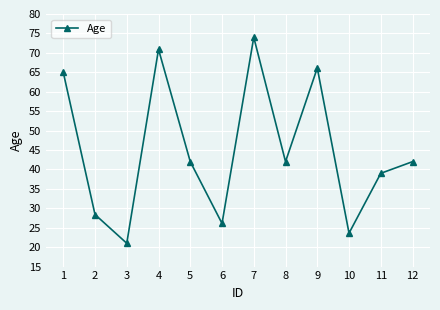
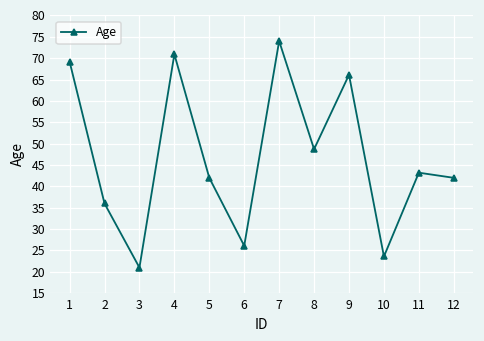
1: 65 -> 69
2: 28 -> 36
8: 42 -> 49
11: 39 -> 43
